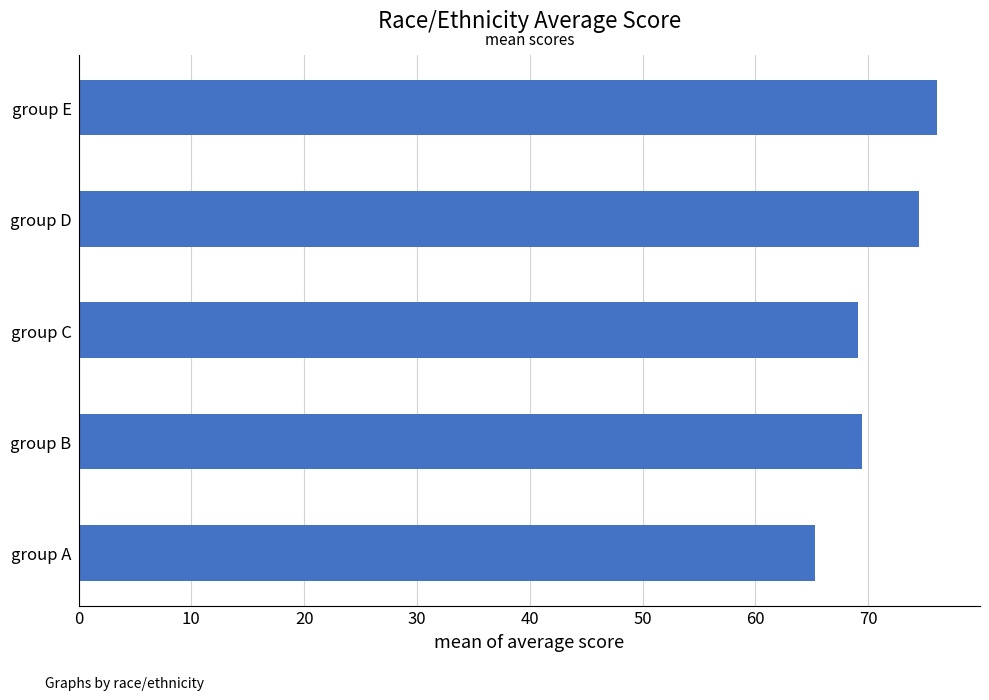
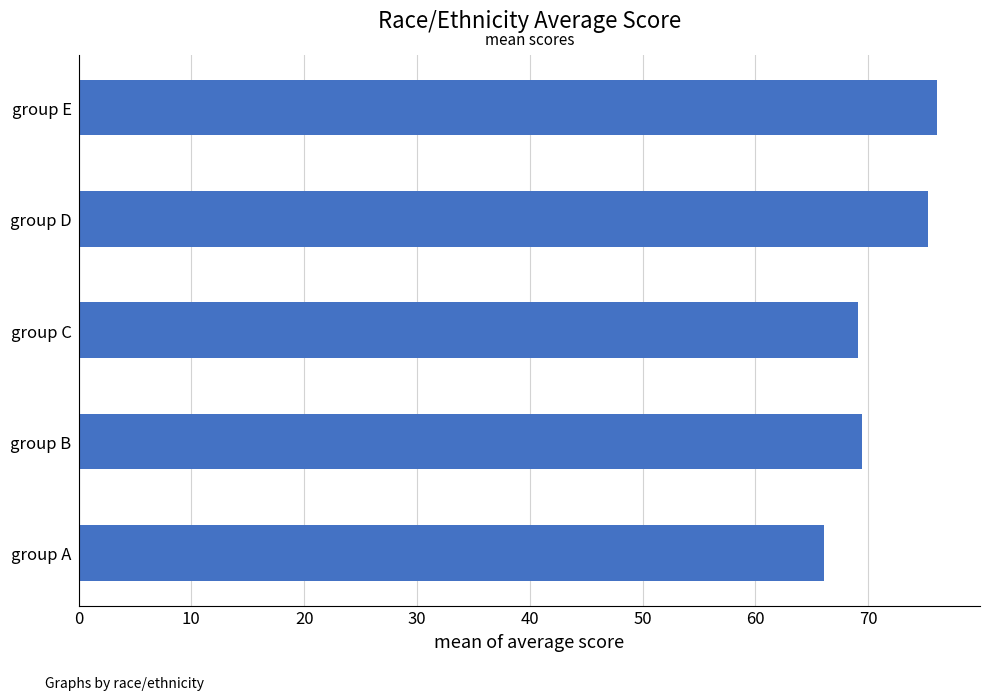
group D: 74.5 -> 75.3
group A: 65.3 -> 66.1
